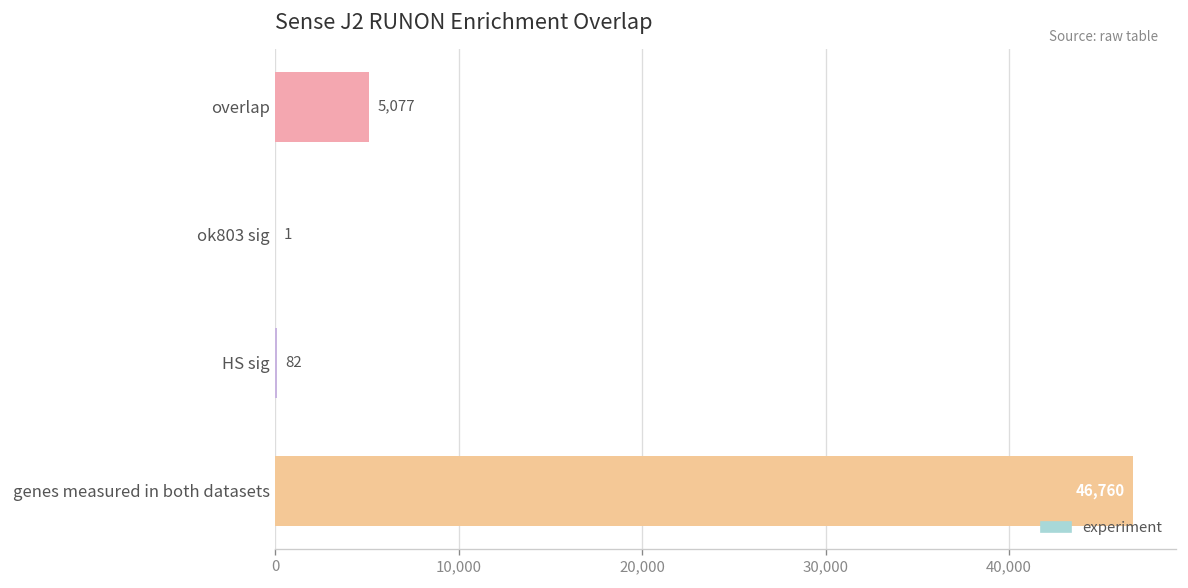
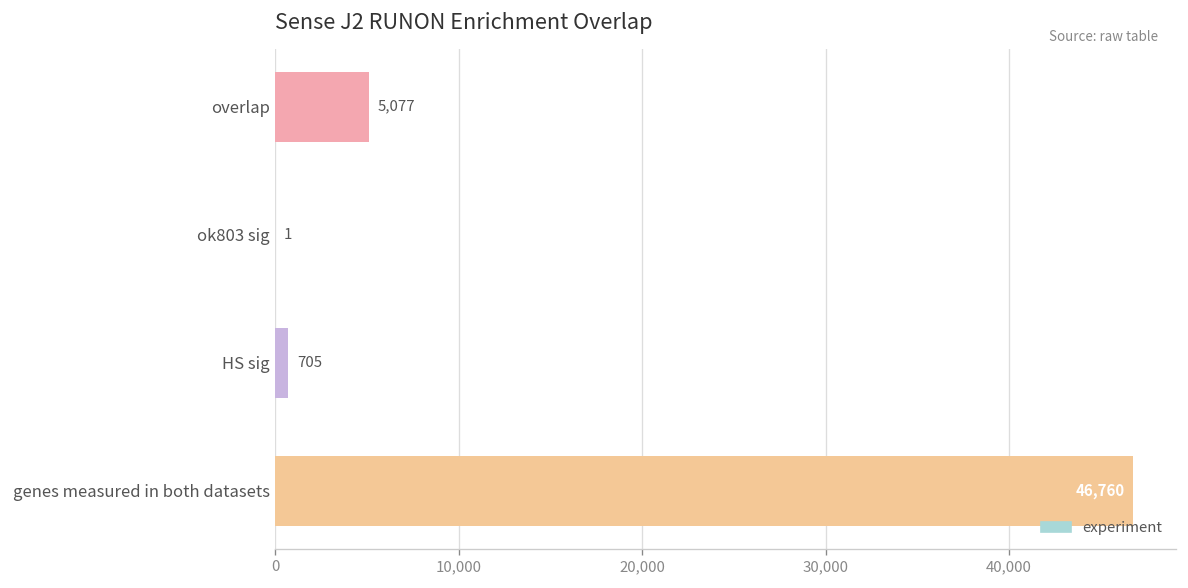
HS sig: 82 -> 705
